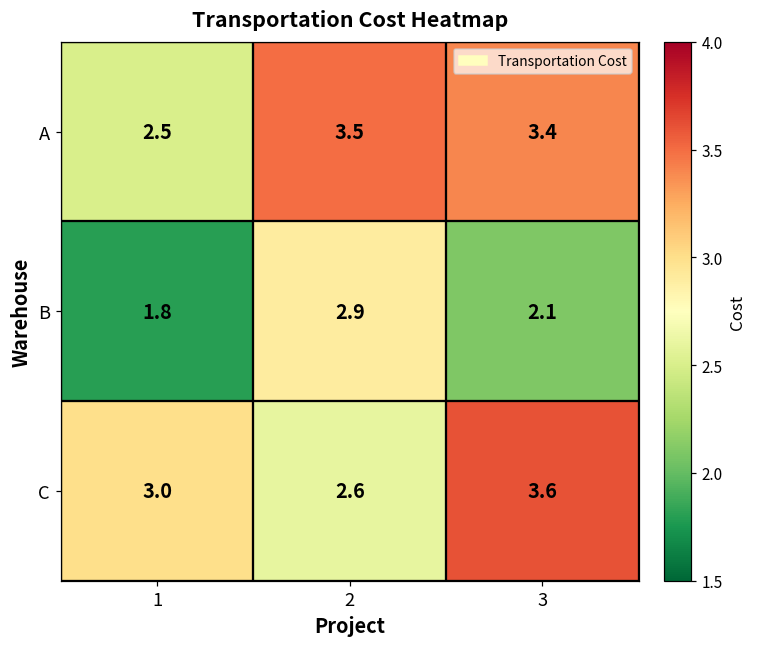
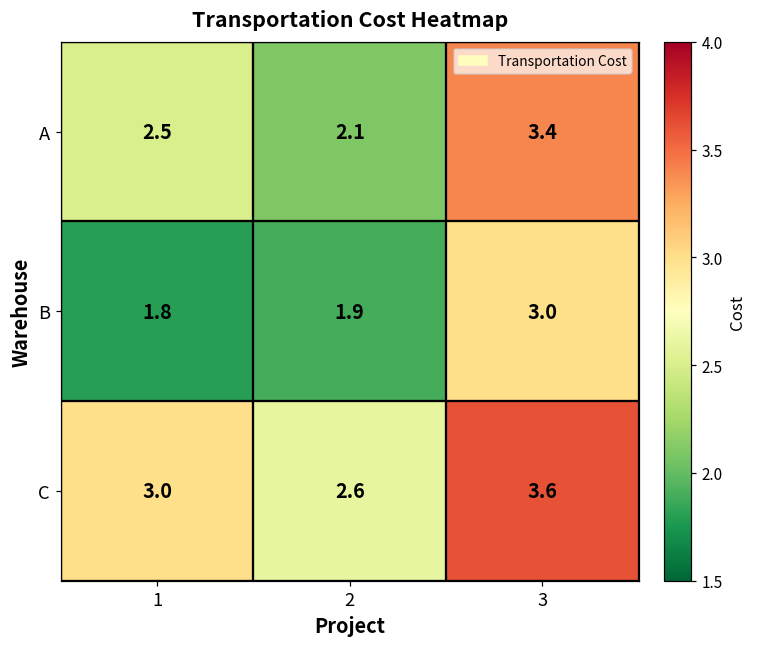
A, 2: 3.5 -> 2.1
B, 2: 2.9 -> 1.9
B, 3: 2.1 -> 3.0
